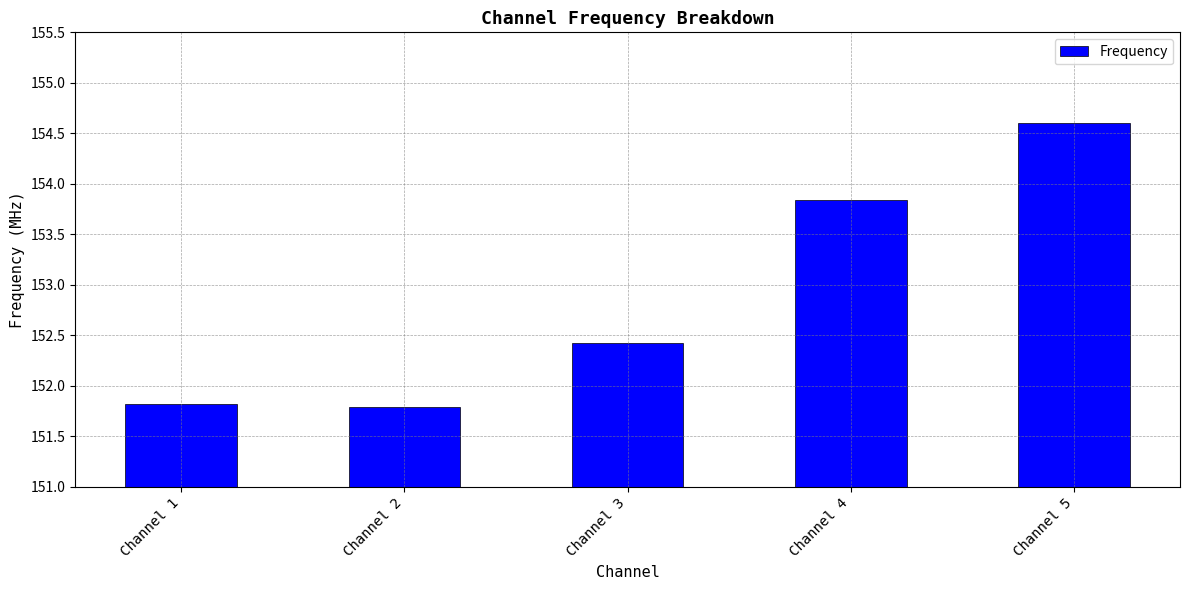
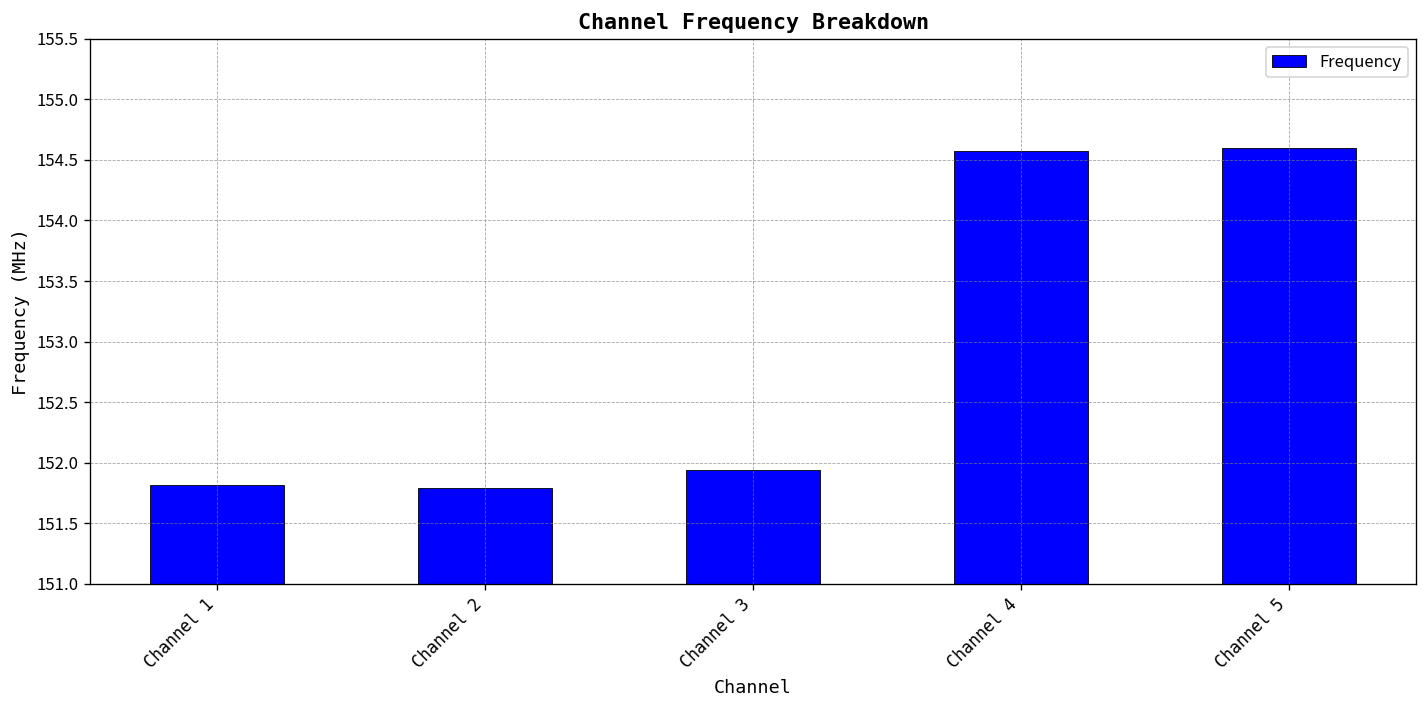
Channel 3: 152.42 -> 151.94
Channel 4: 153.84 -> 154.57
